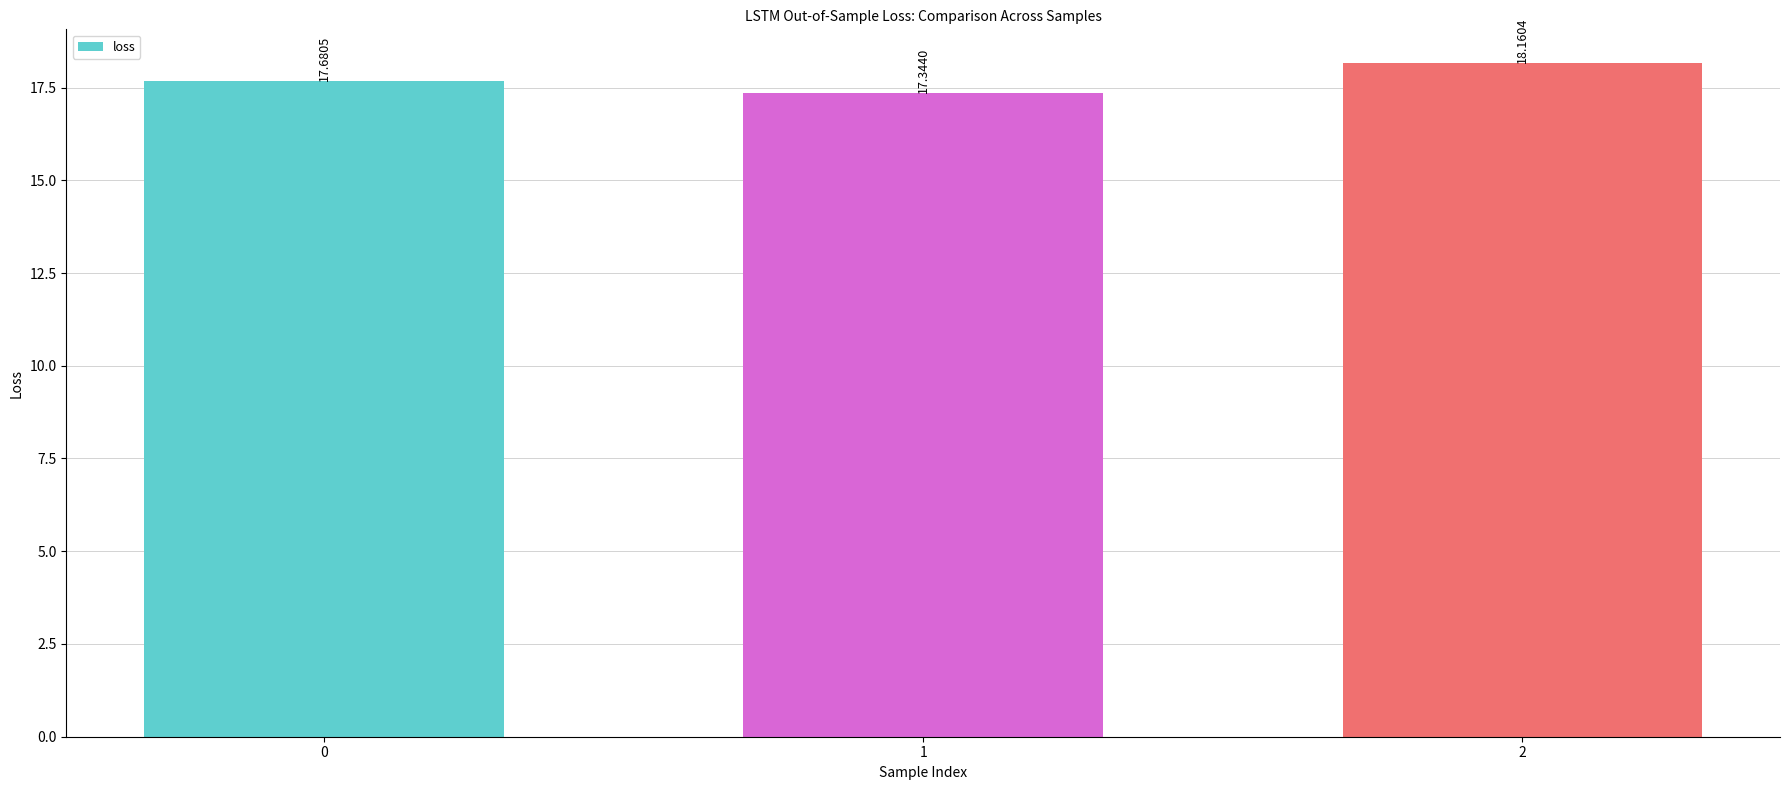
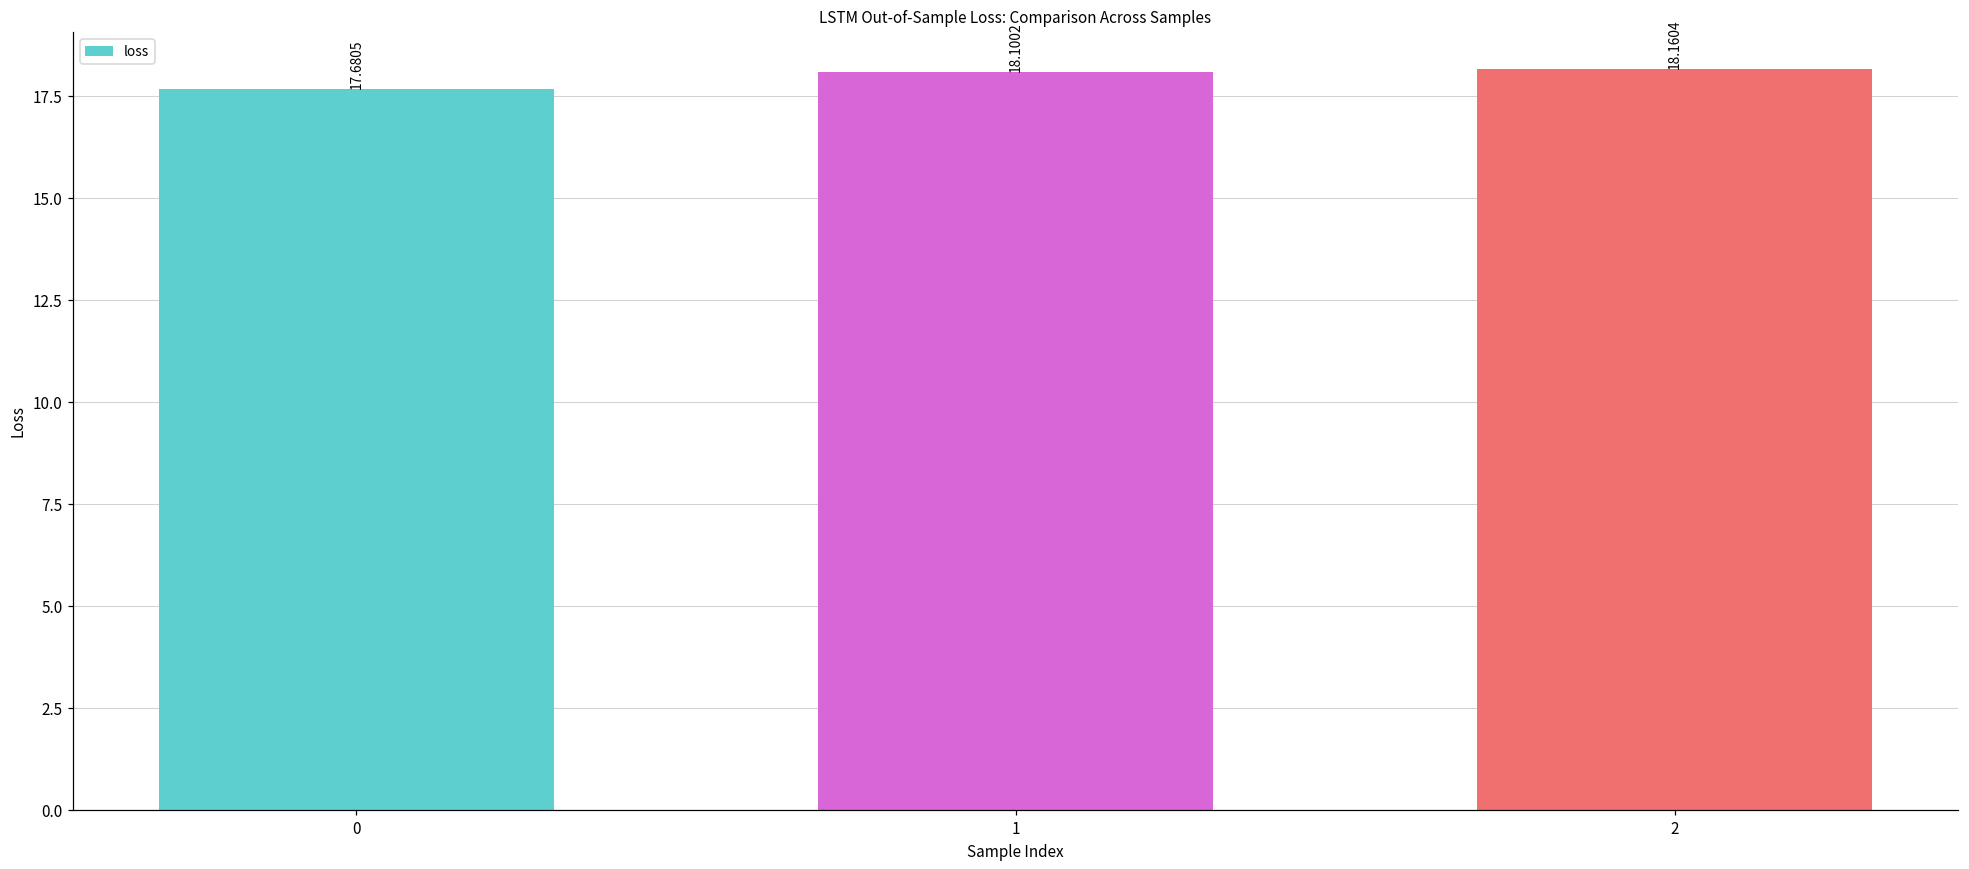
1: 17.3440 -> 18.1002
